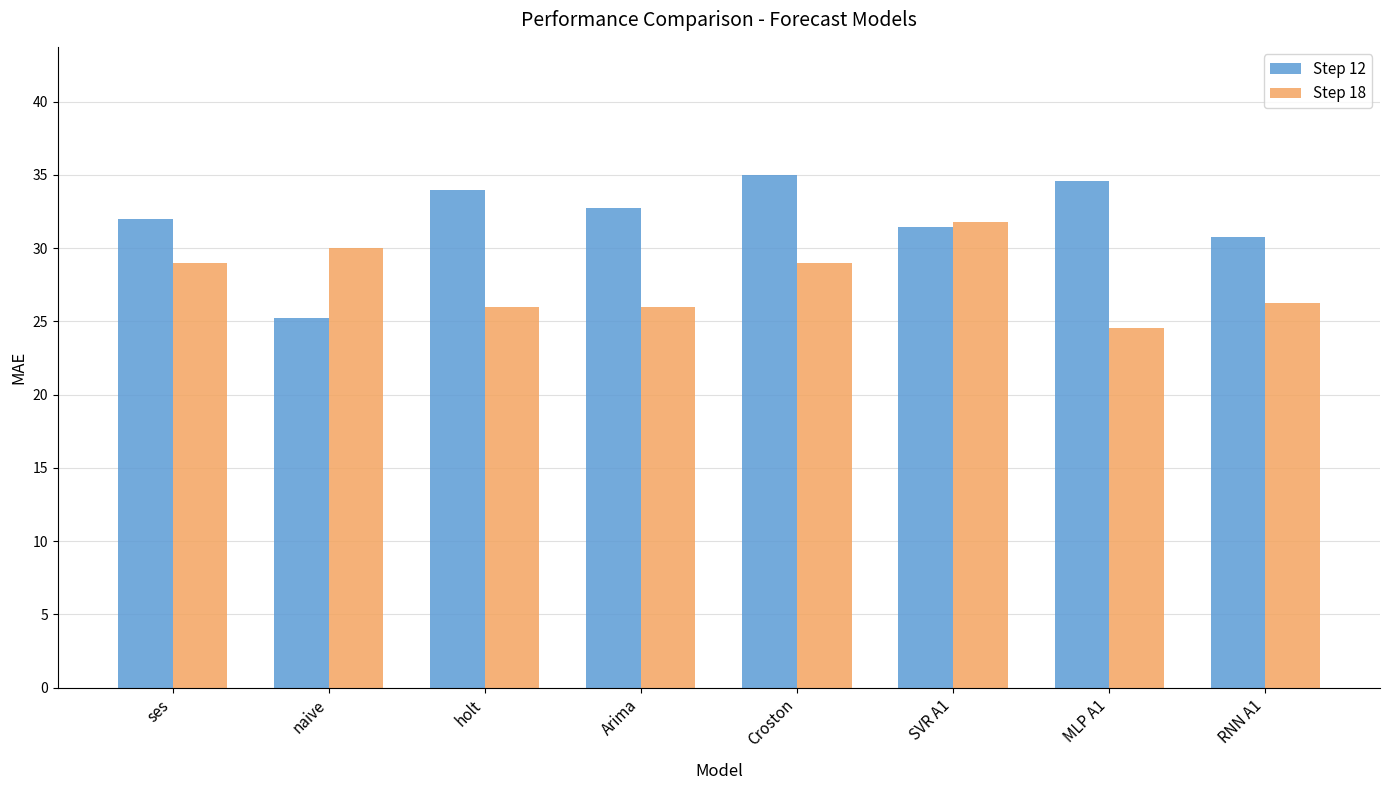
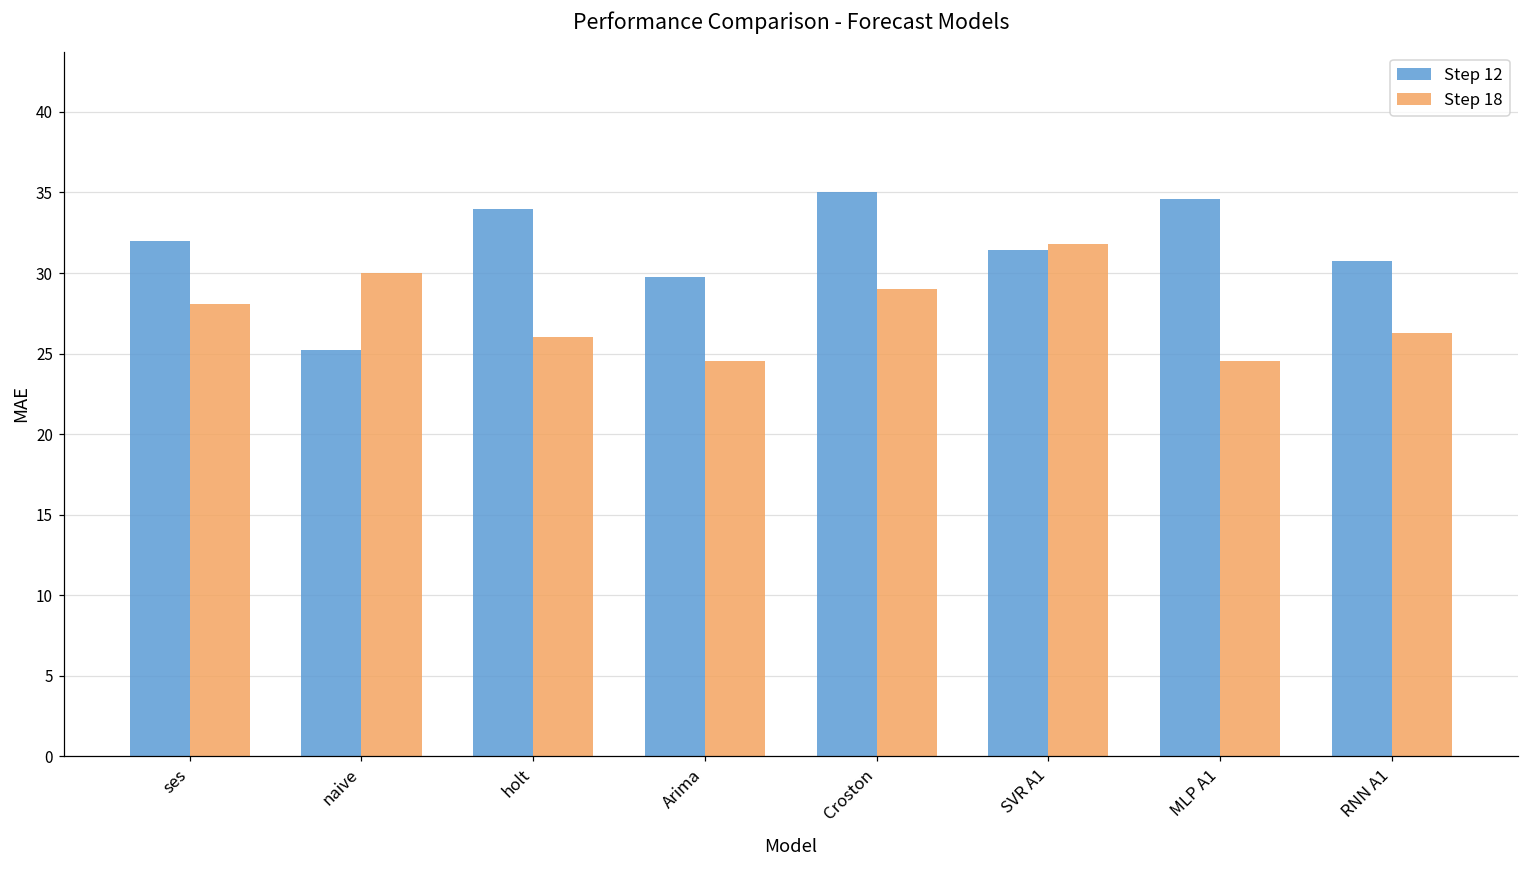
Step 18, ses: 29.0 -> 28.1
Step 12, Arima: 32.7 -> 29.8
Step 18, Arima: 26.0 -> 24.5
